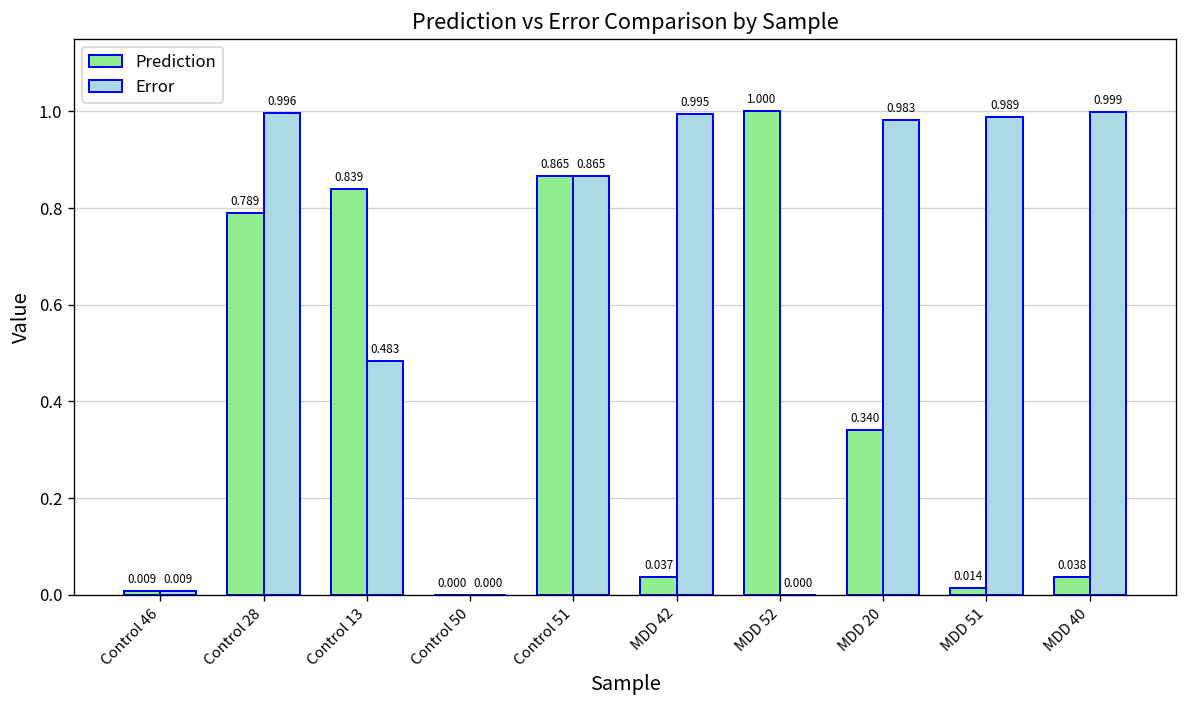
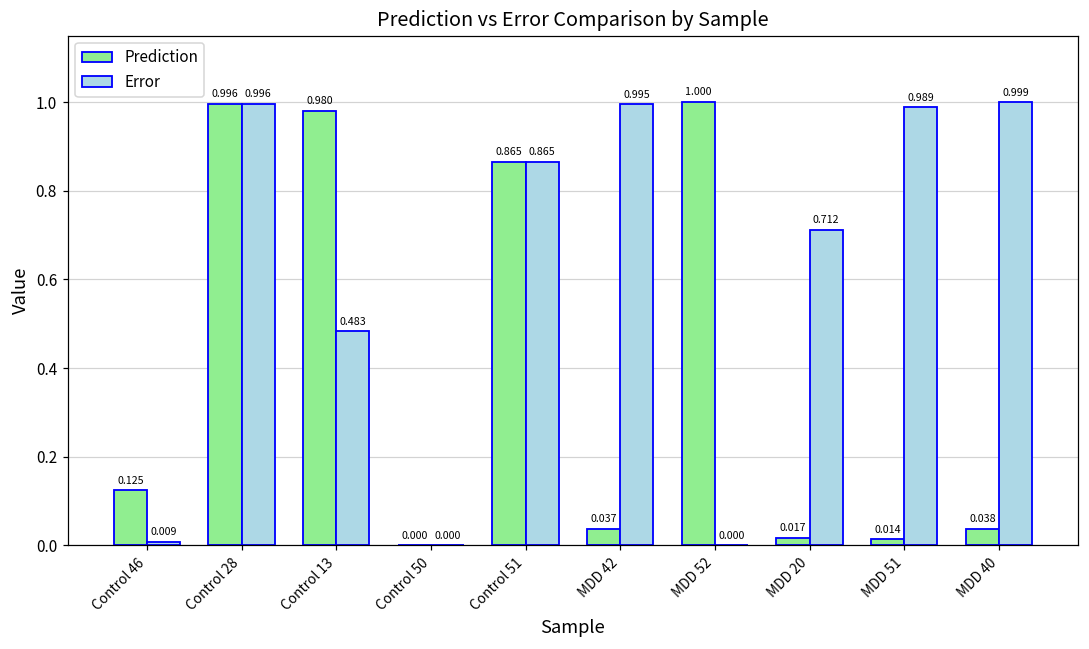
Prediction, Control 46: 0.009 -> 0.125
Prediction, Control 28: 0.789 -> 0.996
Prediction, Control 13: 0.839 -> 0.980
Prediction, MDD 20: 0.340 -> 0.017
Error, MDD 20: 0.983 -> 0.712
